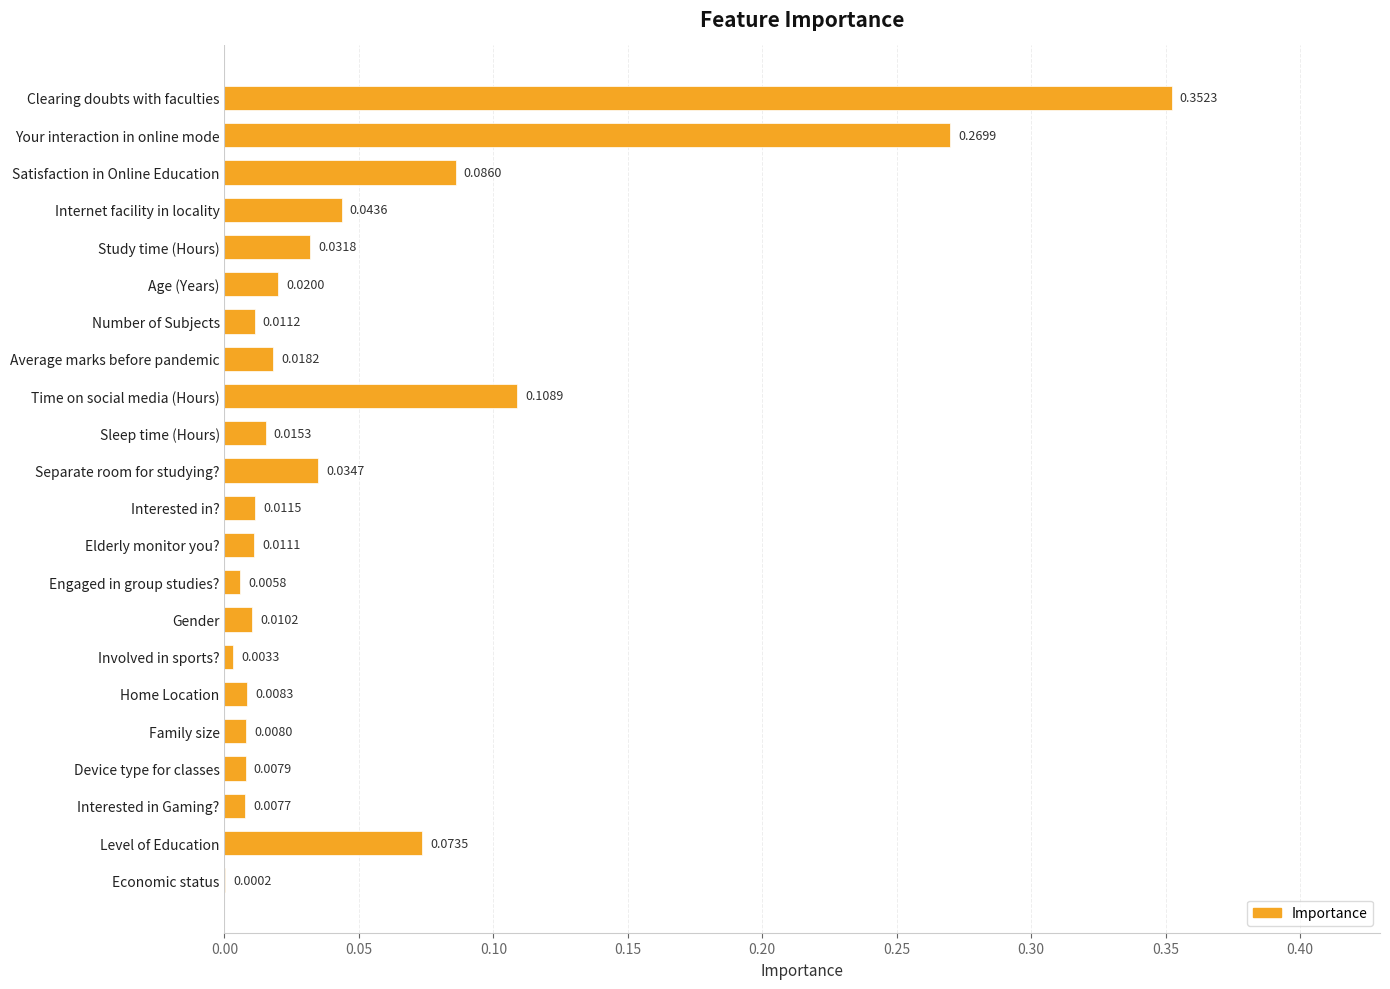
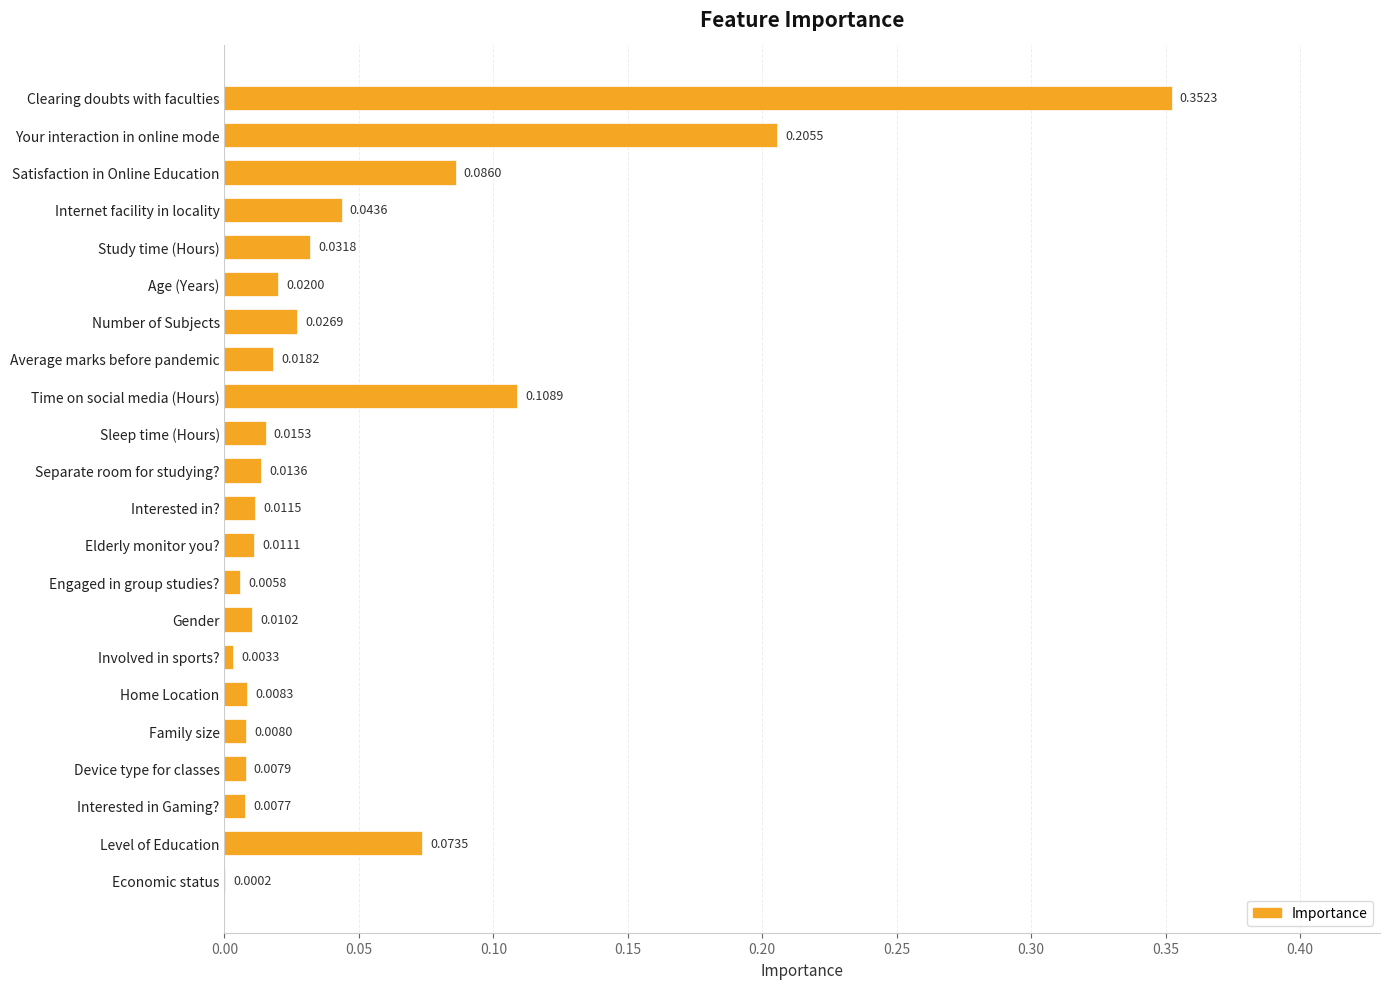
Your interaction in online mode: 0.2699 -> 0.2055
Number of Subjects: 0.0112 -> 0.0269
Separate room for studying?: 0.0347 -> 0.0136
